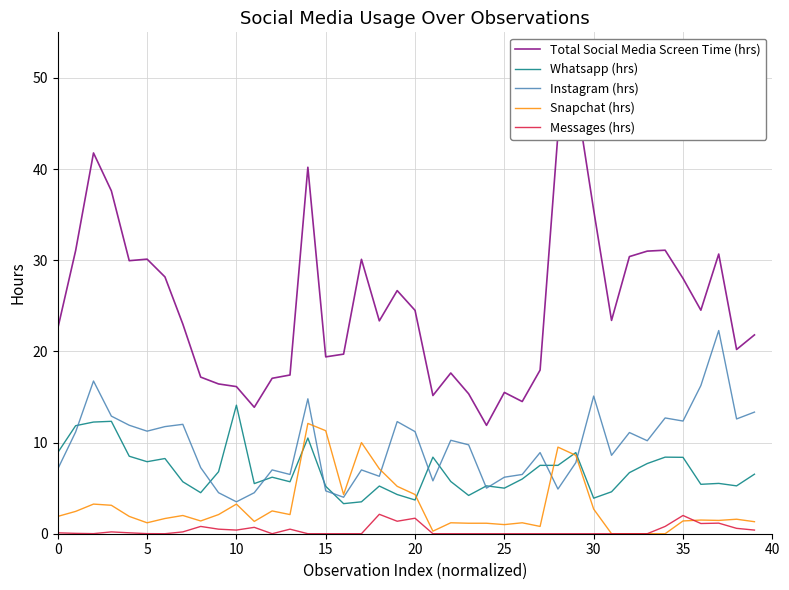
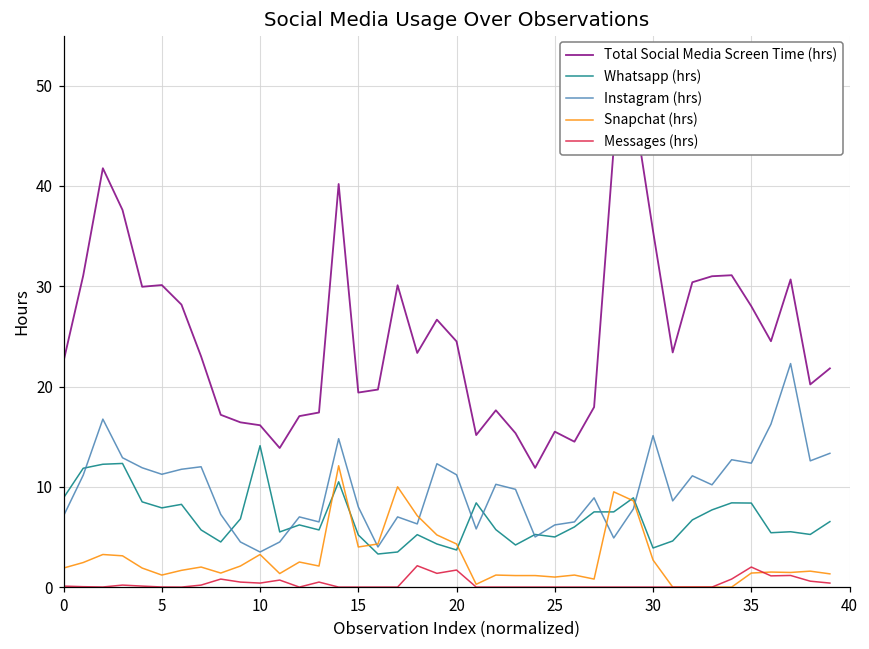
Instagram (hrs), 15: 5 -> 8
Snapchat (hrs), 15: 11 -> 4
